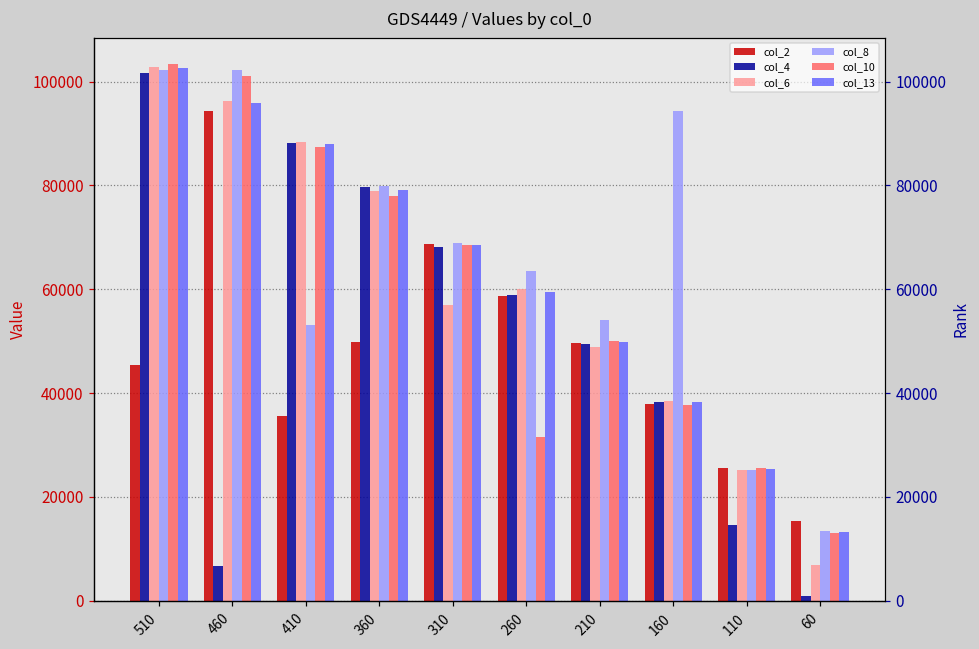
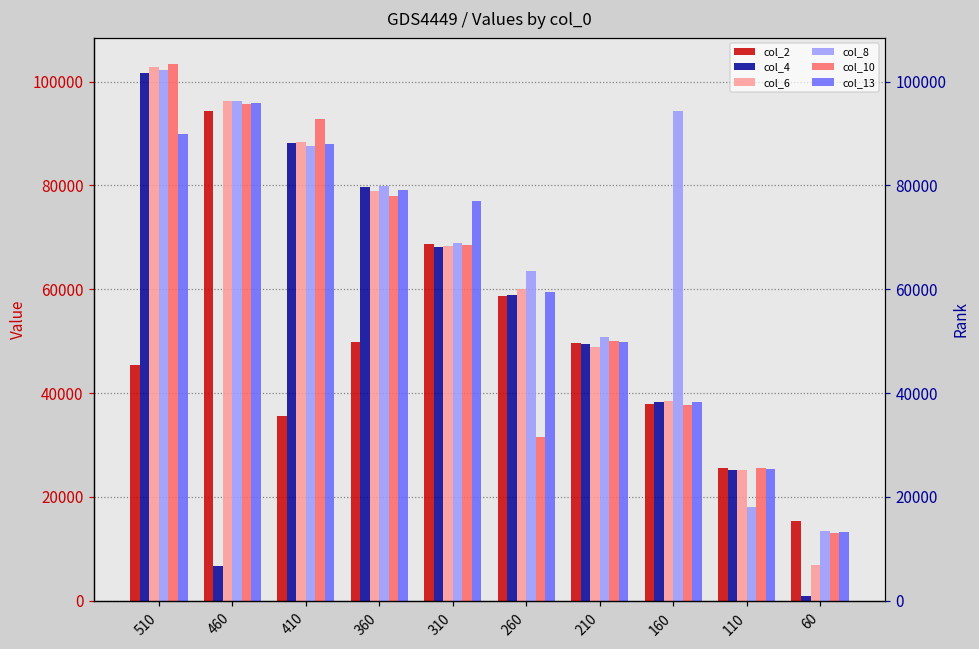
col_13, 510: 103000 -> 90000
col_8, 460: 102000 -> 96000
col_10, 460: 101000 -> 96000
col_8, 410: 53000 -> 88000
col_10, 410: 87000 -> 93000
col_6, 310: 57000 -> 68000
col_13, 310: 69000 -> 77000
col_8, 210: 54000 -> 51000
col_4, 110: 15000 -> 25000
col_8, 110: 25000 -> 18000
